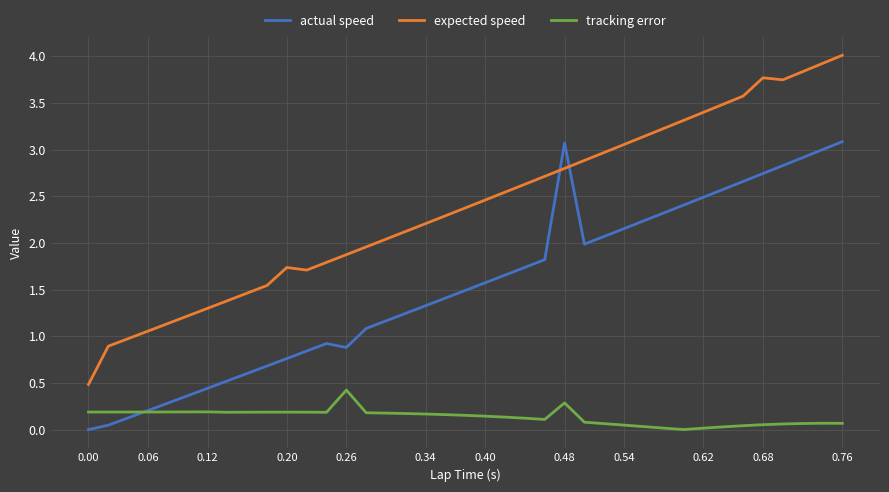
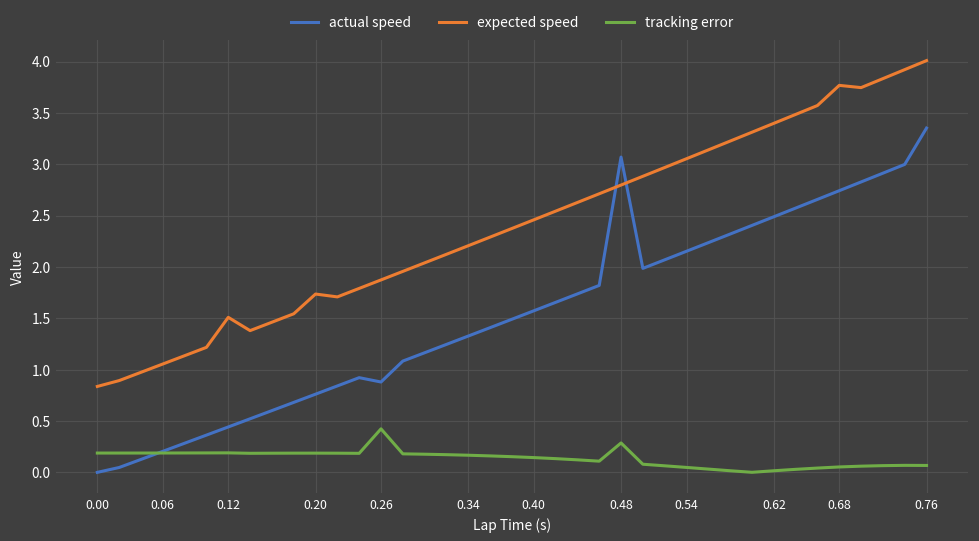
expected speed, 0.00: 0.5 -> 0.8
expected speed, 0.12: 1.3 -> 1.5
actual speed, 0.76: 3.1 -> 3.4
